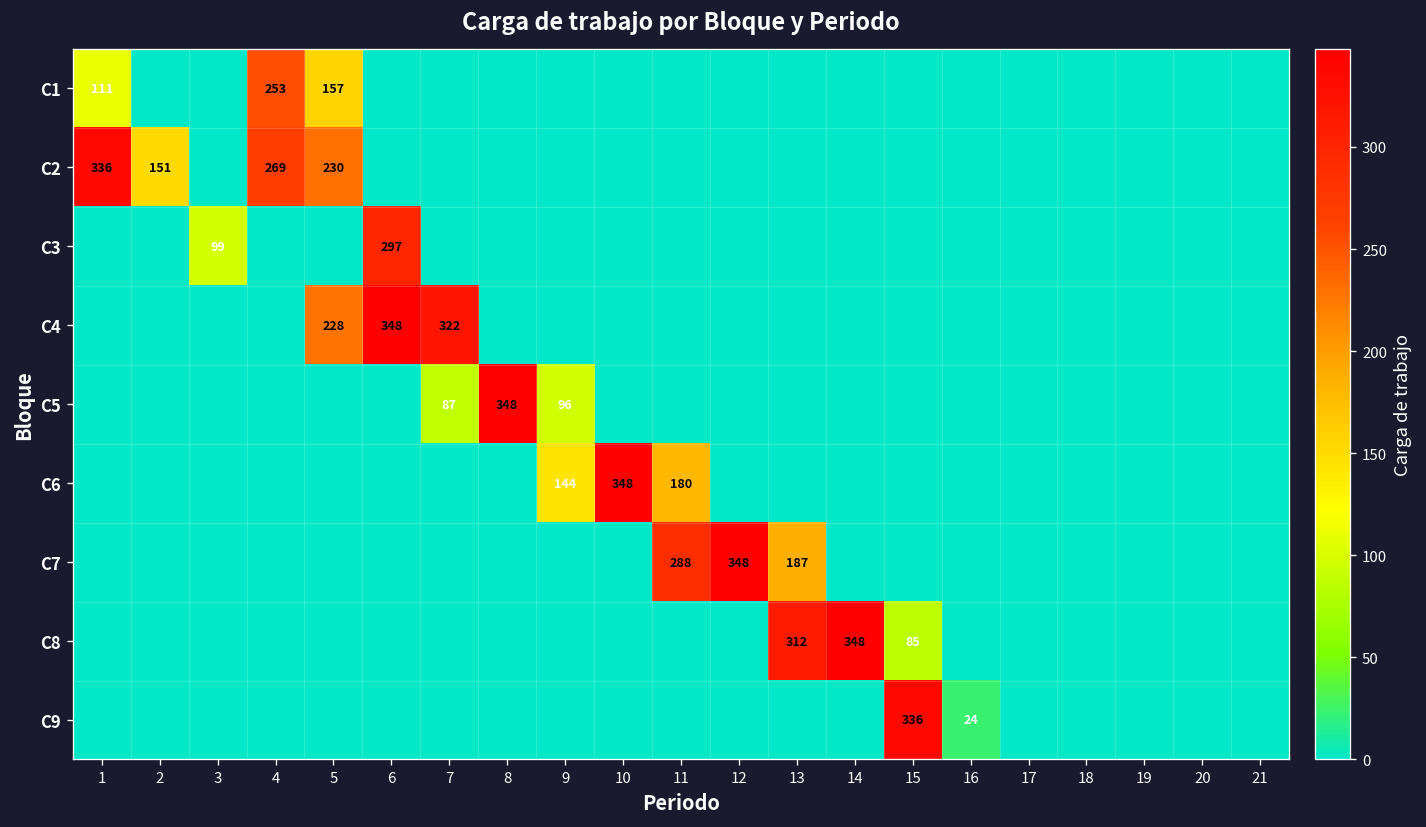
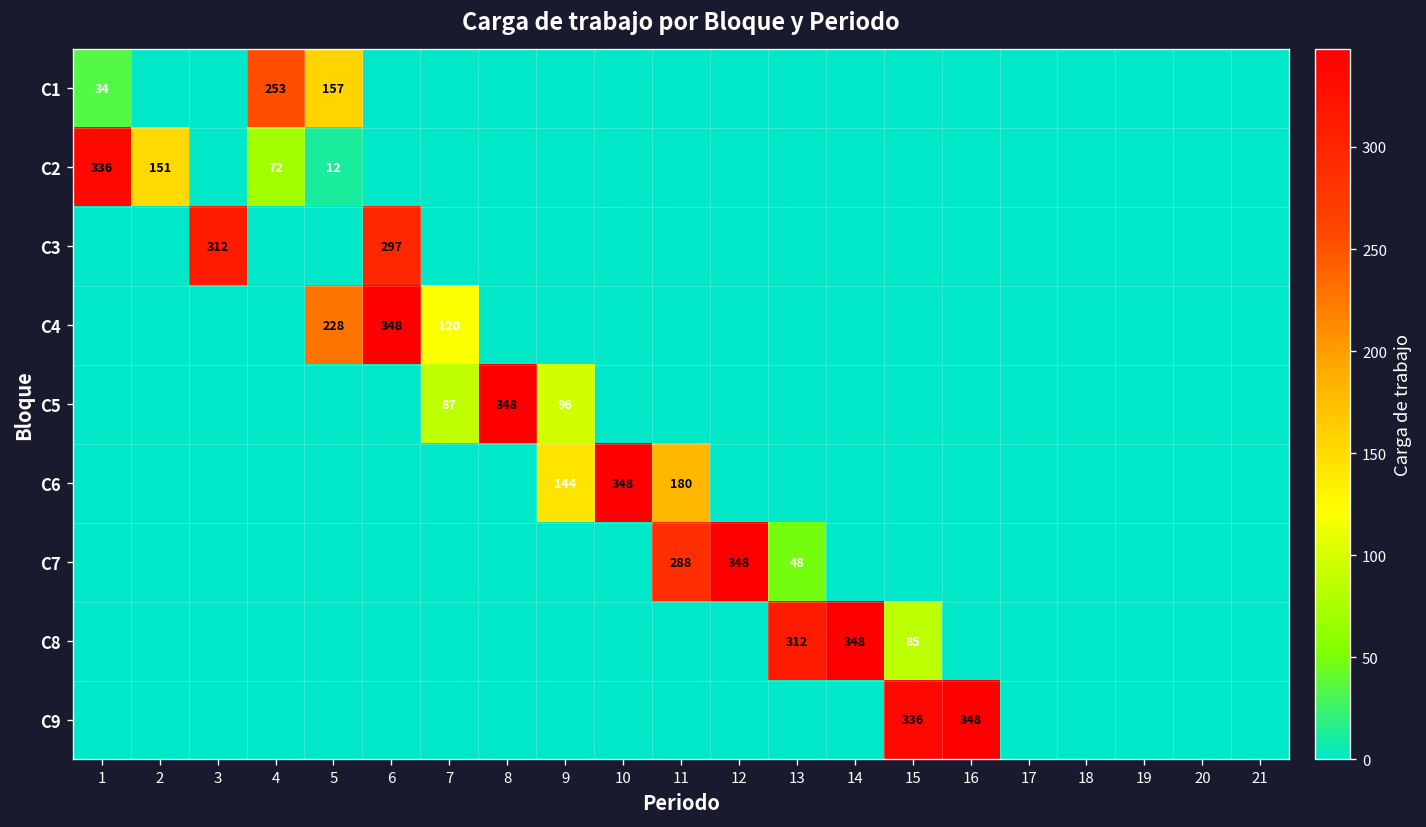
C1, 1: 111 -> 34
C2, 4: 269 -> 72
C2, 5: 230 -> 12
C3, 3: 99 -> 312
C4, 7: 322 -> 120
C7, 13: 187 -> 48
C9, 16: 24 -> 348
